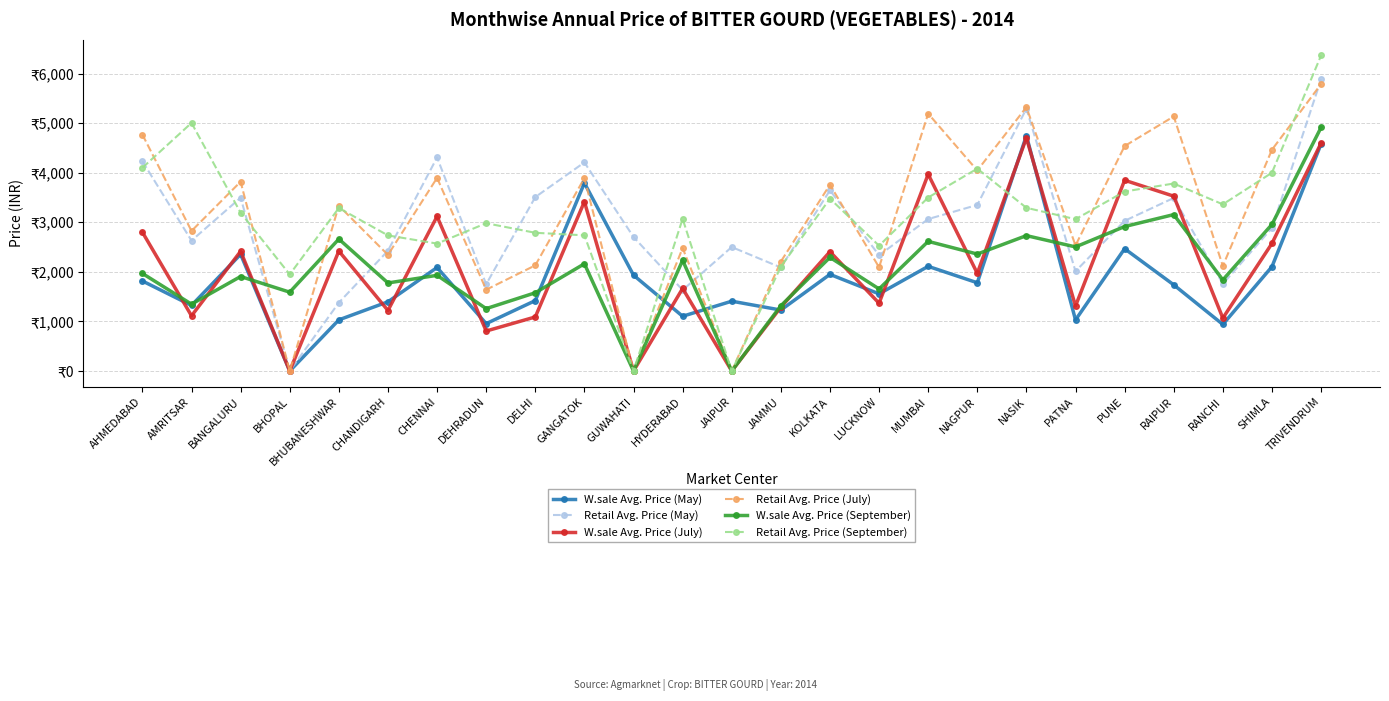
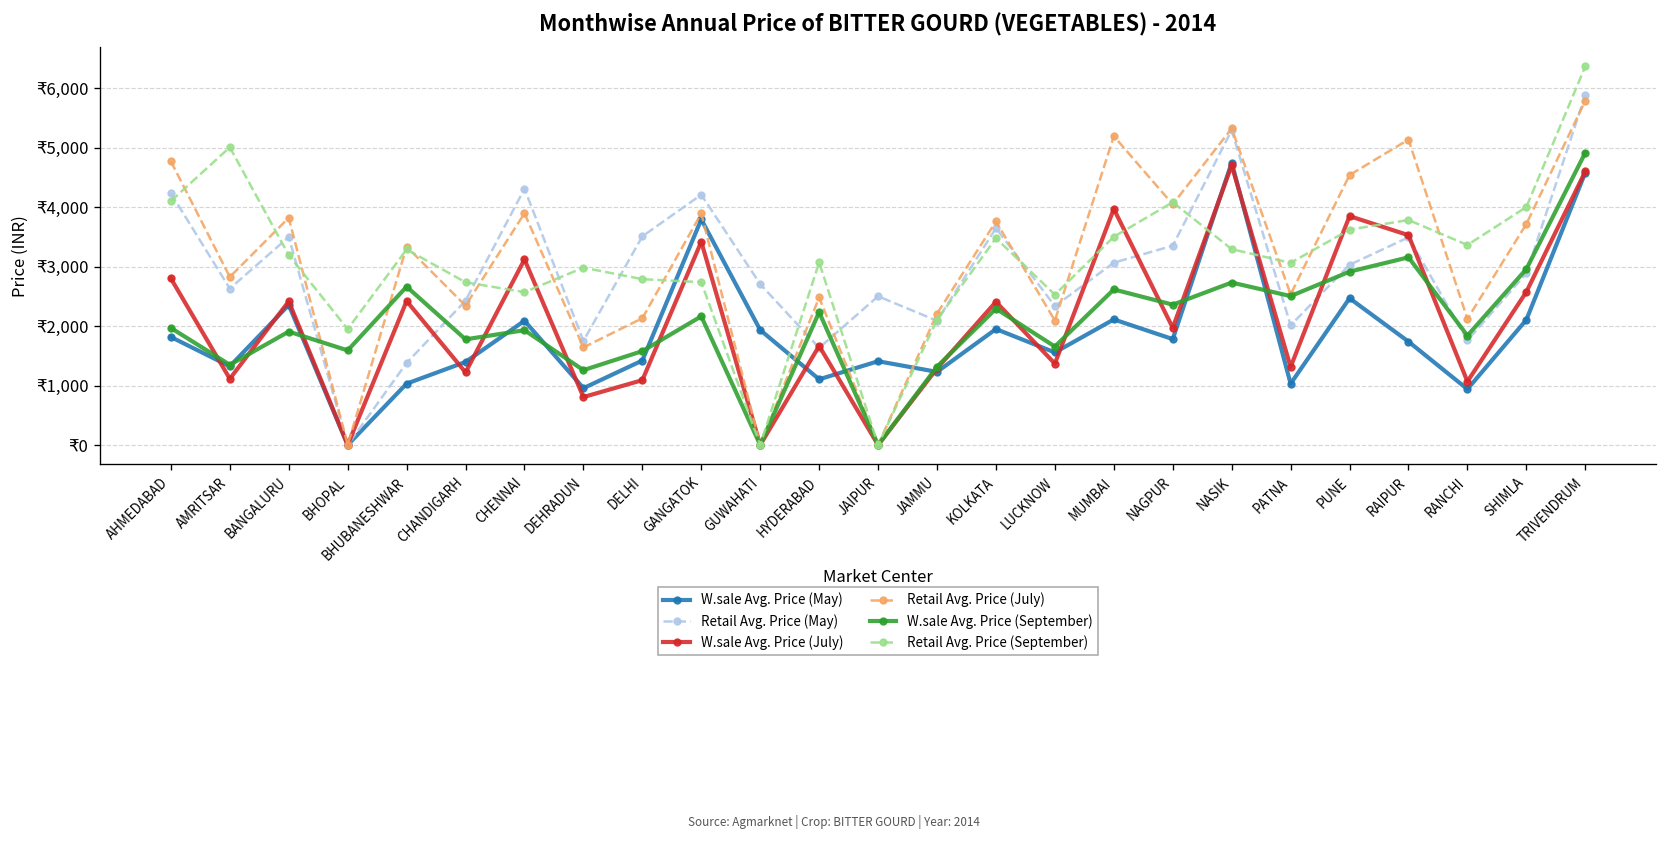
Retail Avg. Price (July), SHIMLA: ₹4,500 -> ₹3,700
